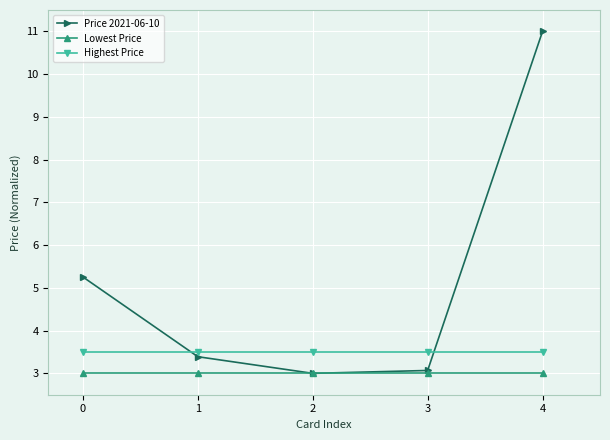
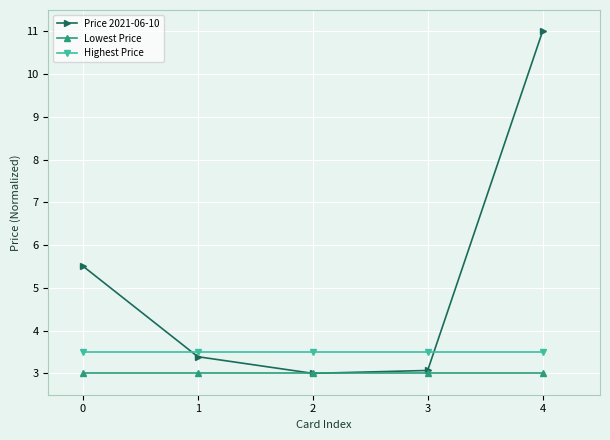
Price 2021-06-10, 0: 5.3 -> 5.5
